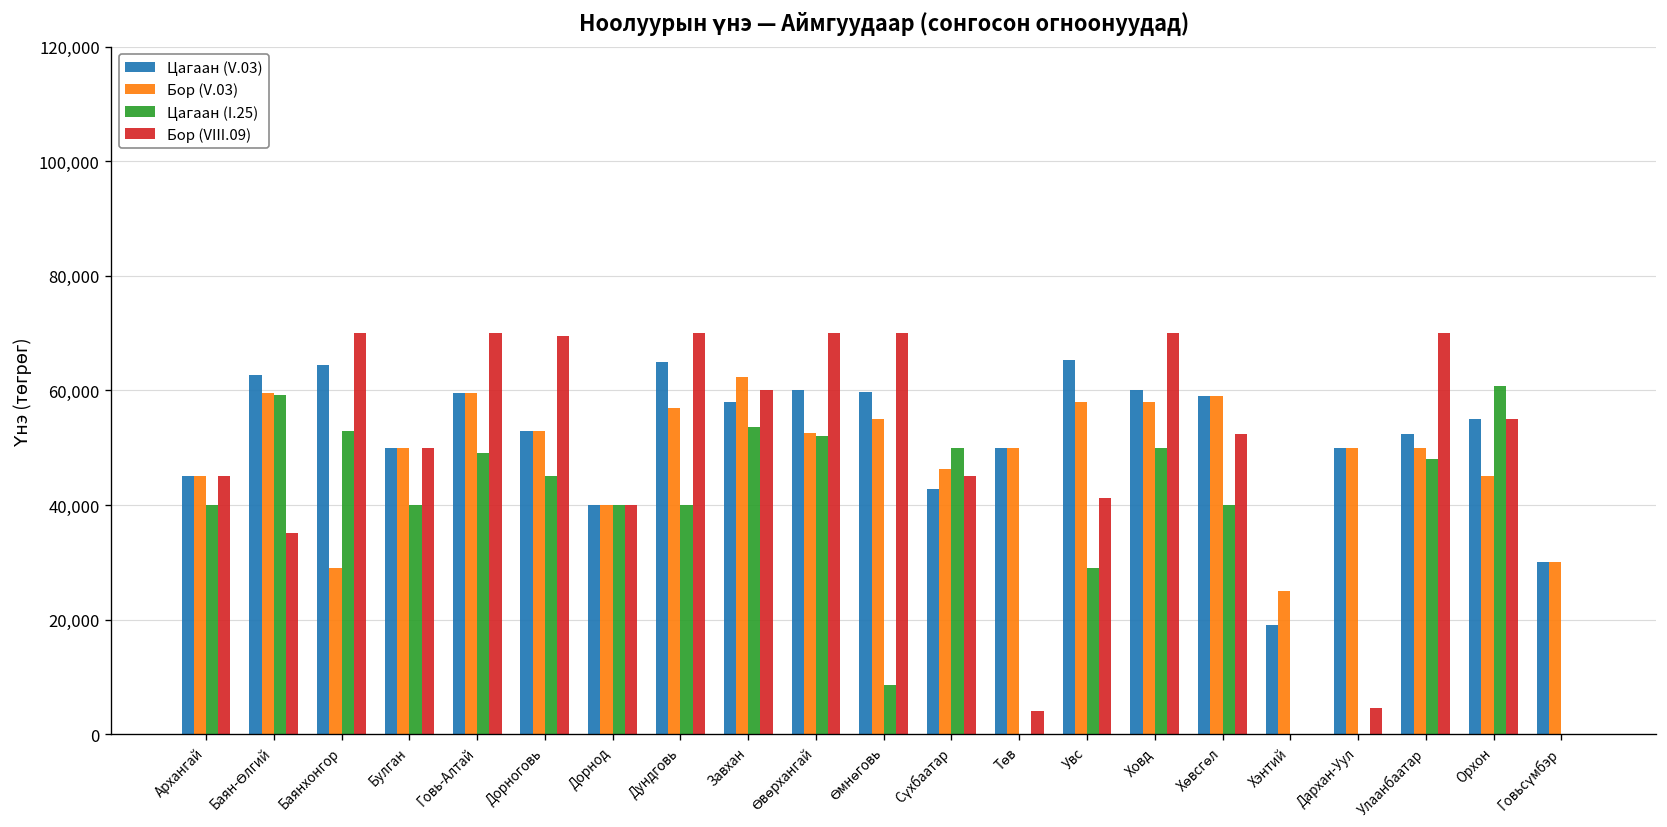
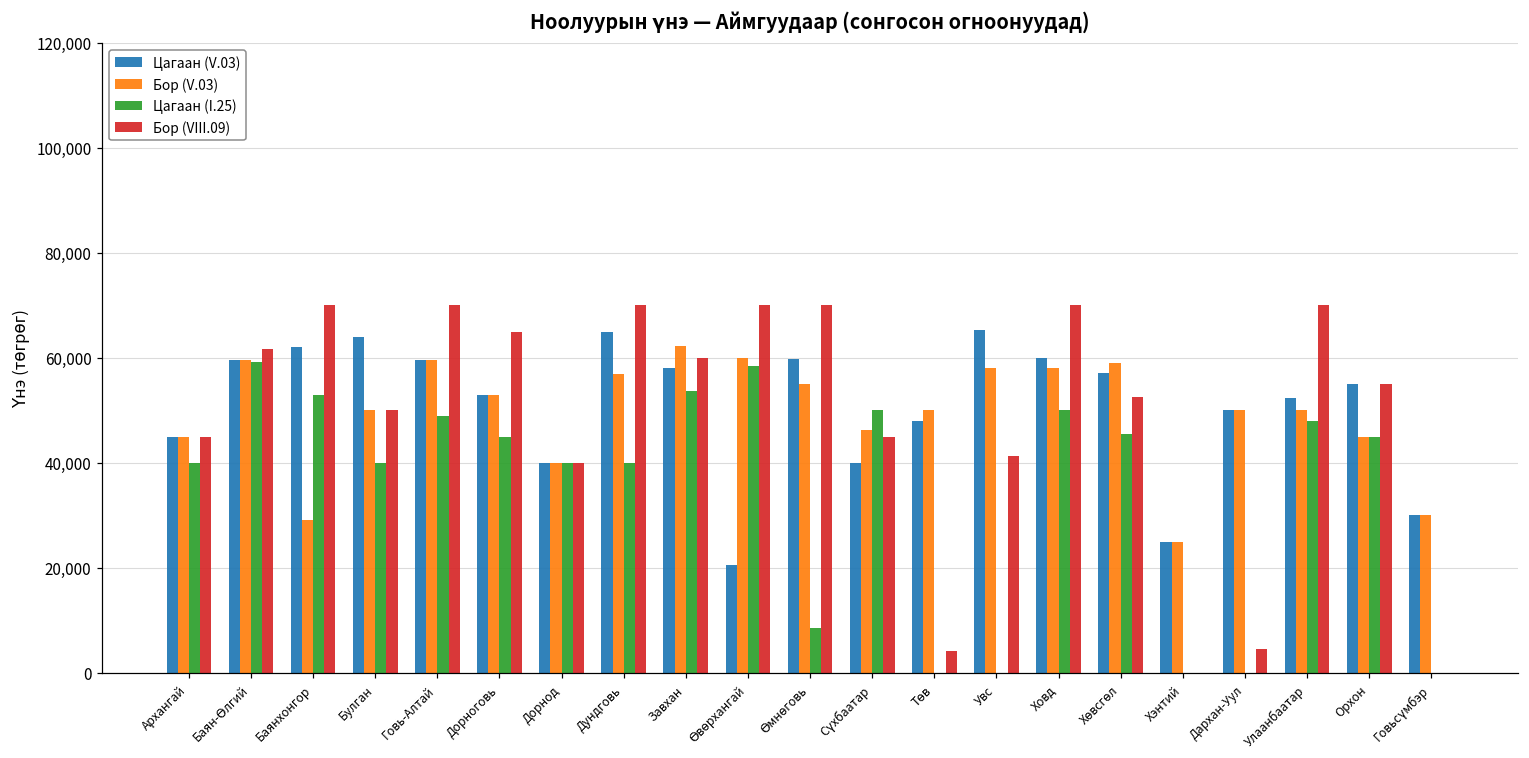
Цагаан (V.03), Баян-Өлгий: 63,000 -> 60,000
Бор (VIII.09), Баян-Өлгий: 35,000 -> 62,000
Цагаан (V.03), Баянхонгор: 64,000 -> 62,000
Цагаан (V.03), Булган: 50,000 -> 64,000
Бор (VIII.09), Дорноговь: 69,000 -> 65,000
Цагаан (V.03), Өвөрхангай: 60,000 -> 21,000
Бор (V.03), Өвөрхангай: 53,000 -> 60,000
Цагаан (I.25), Өвөрхангай: 52,000 -> 59,000
Цагаан (V.03), Сүхбаатар: 43,000 -> 40,000
Цагаан (V.03), Төв: 50,000 -> 48,000
Цагаан (I.25), Увс: 29,000 -> 0
Цагаан (V.03), Хөвсгөл: 59,000 -> 57,000
Цагаан (I.25), Хөвсгөл: 40,000 -> 45,000
Цагаан (V.03), Хэнтий: 19,000 -> 25,000
Цагаан (I.25), Орхон: 61,000 -> 45,000
